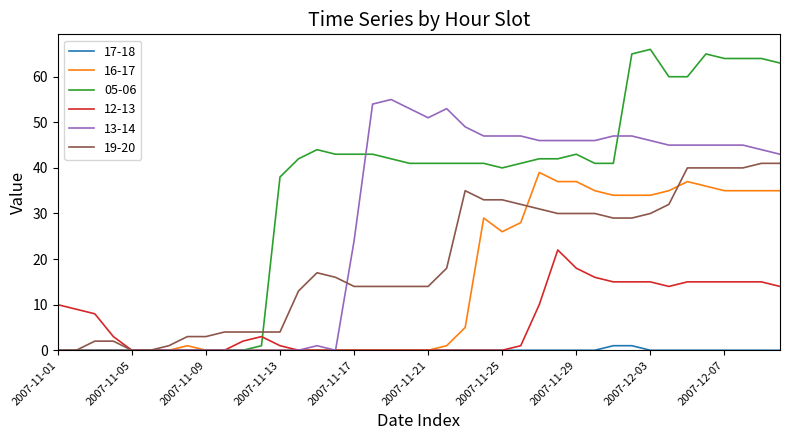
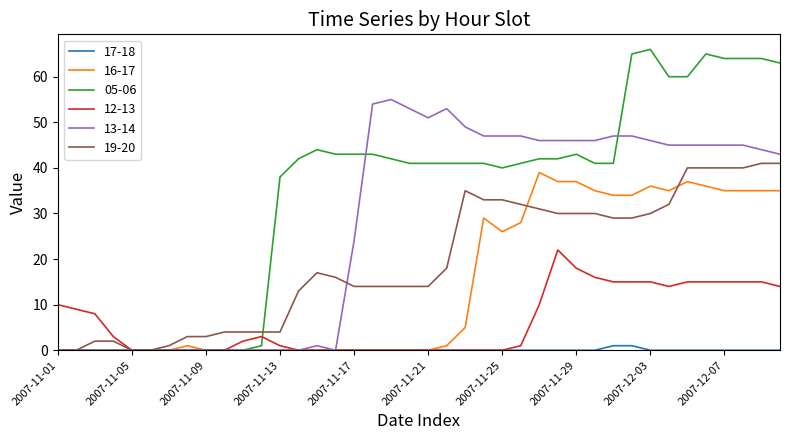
16-17, 2007-12-03: 34 -> 36
